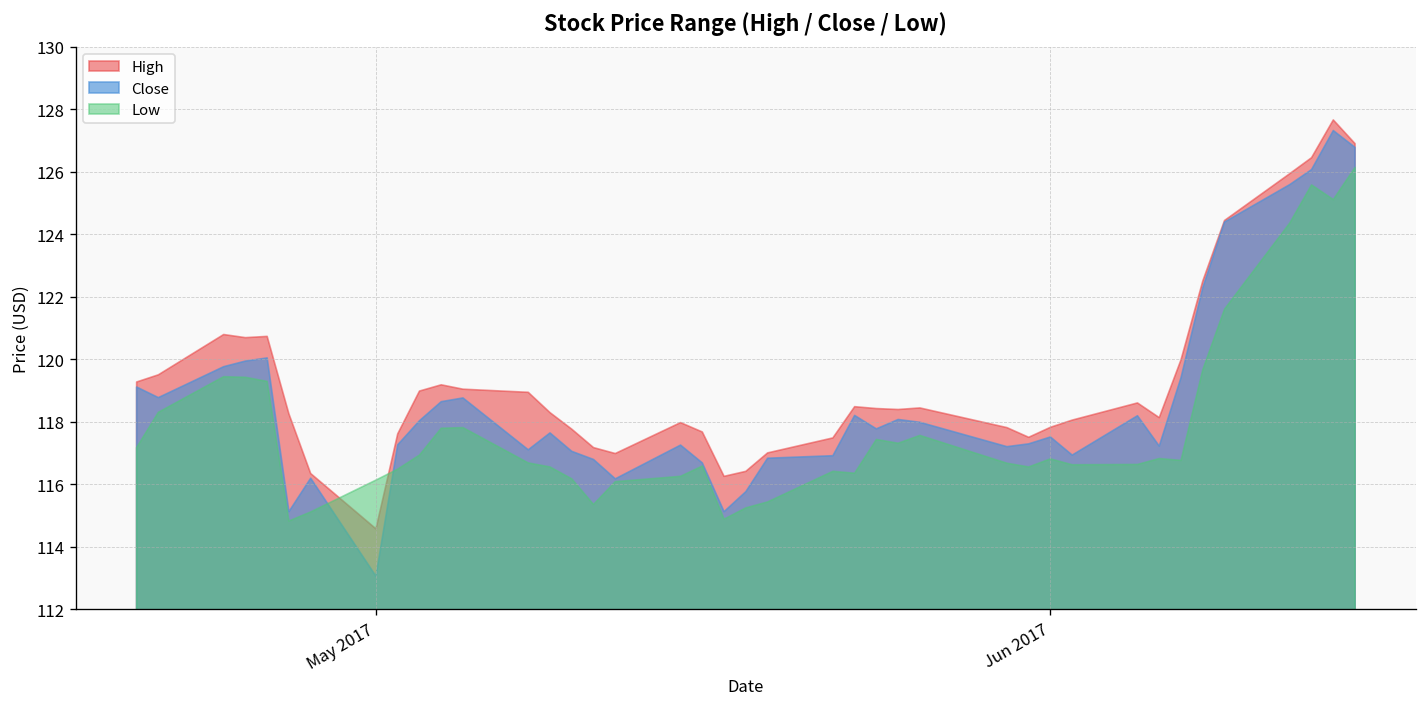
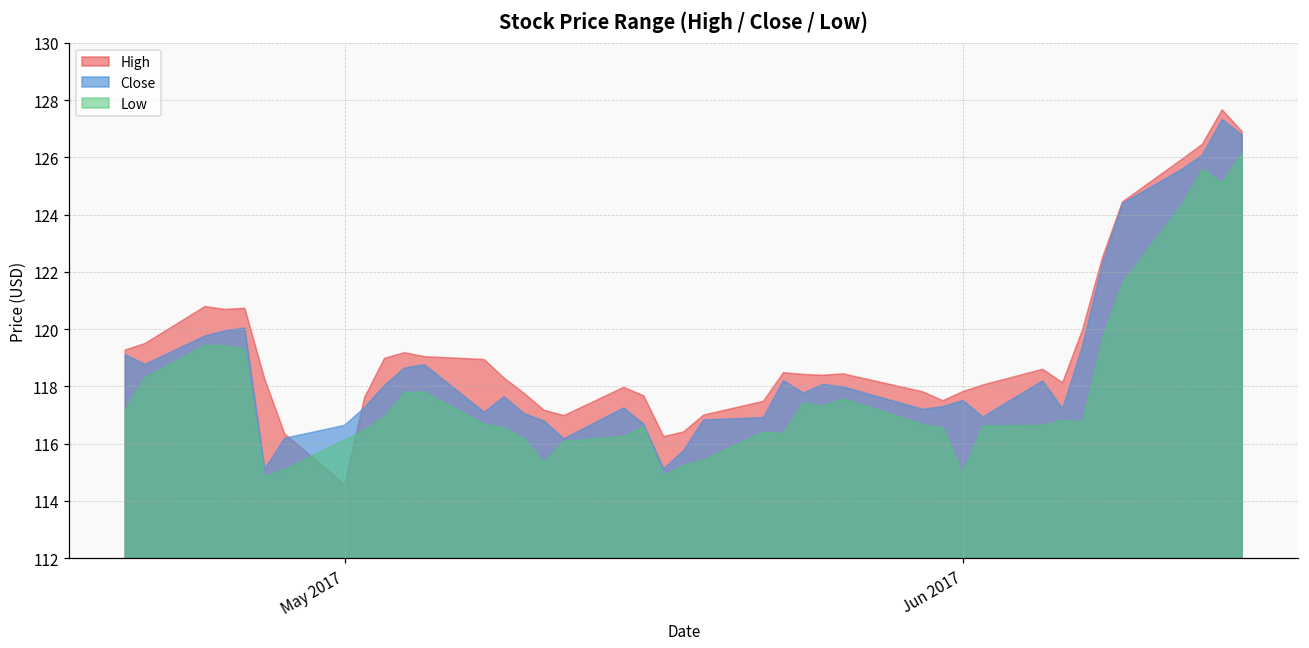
Close, May 2017: 113.1 -> 116.6
Low, Jun 2017: 116.8 -> 115.0
